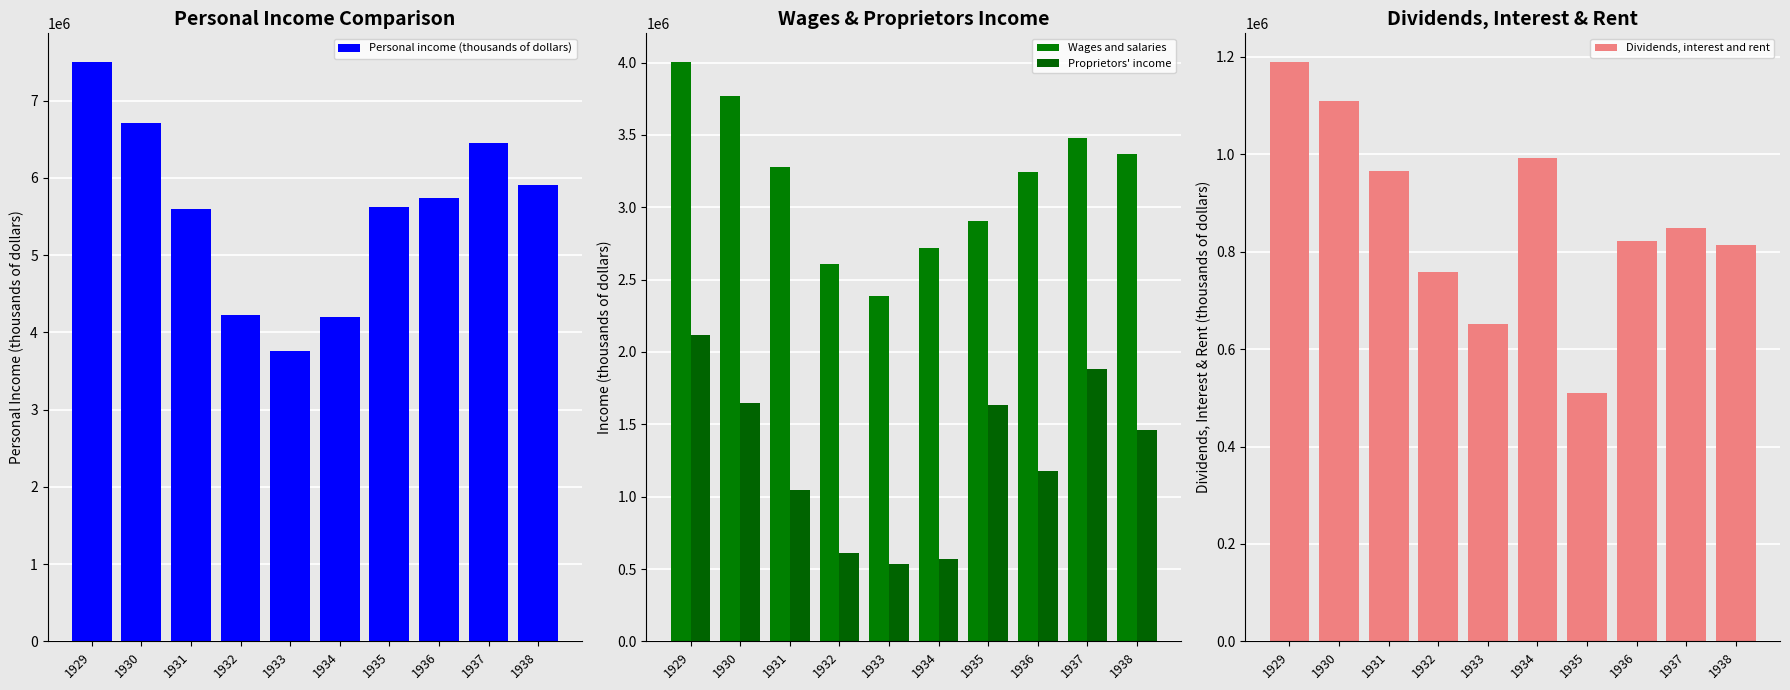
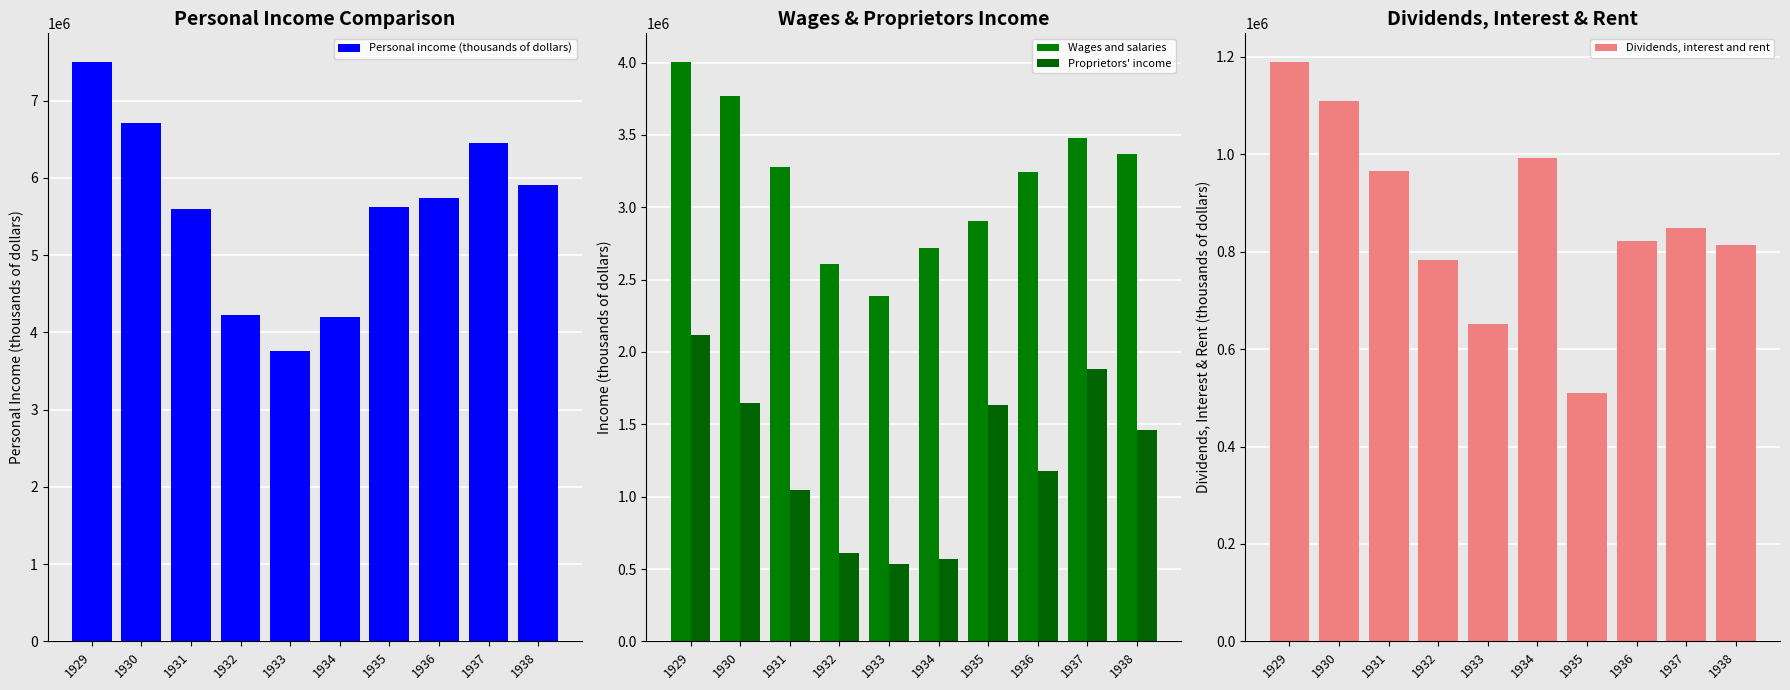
Dividends, Interest & Rent, 1932: 760000 -> 780000
